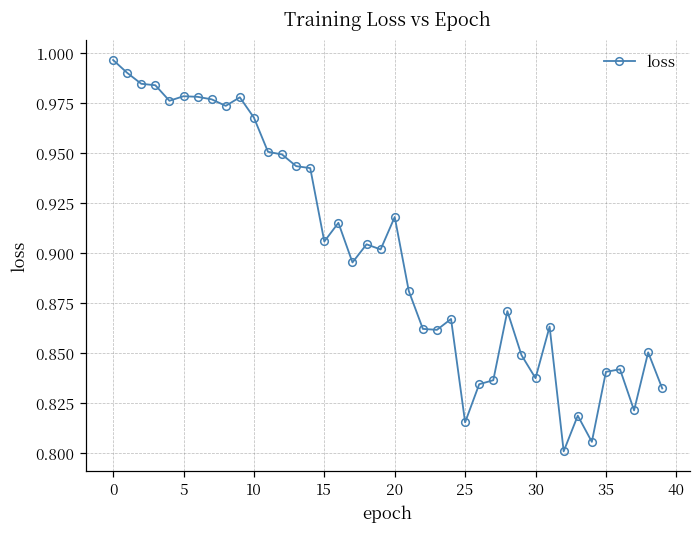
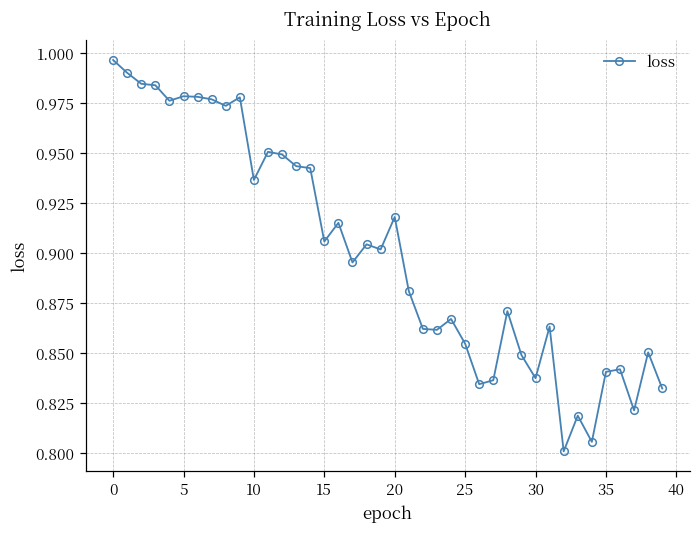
10: 0.968 -> 0.936
25: 0.816 -> 0.855
